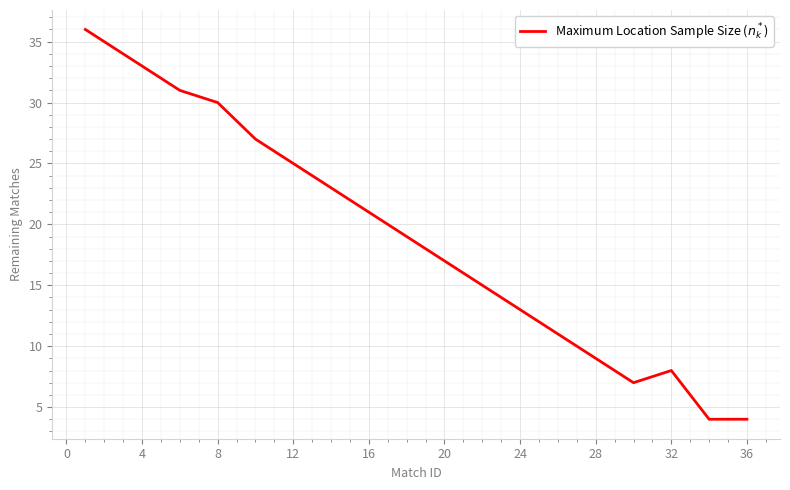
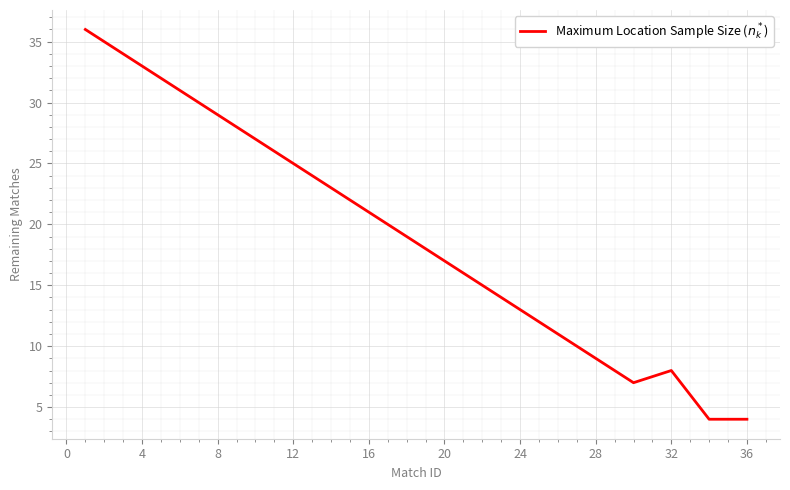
8: 30 -> 29
